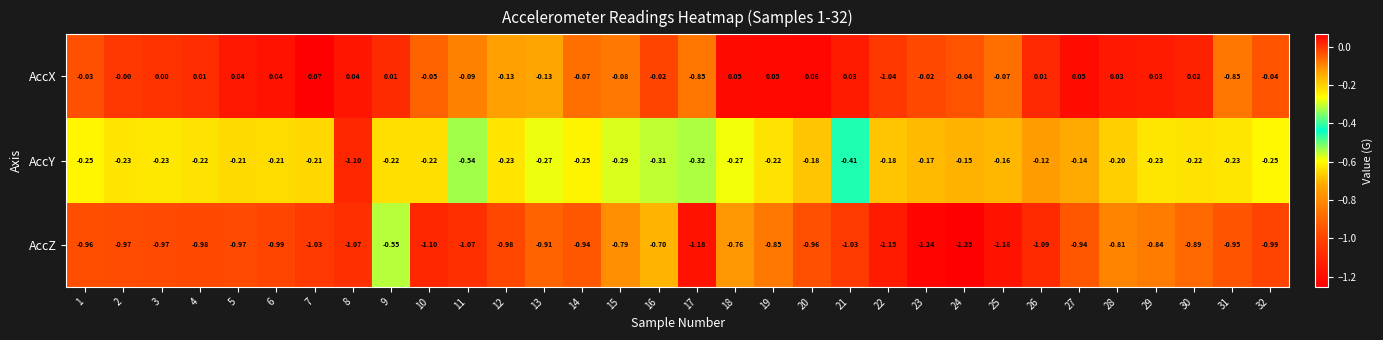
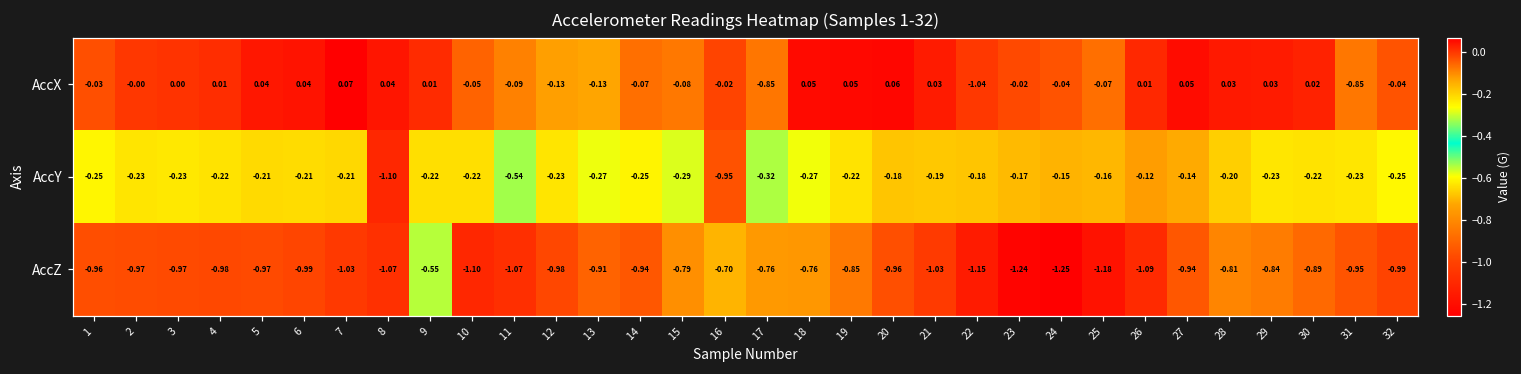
AccY, 16: -0.31 -> -0.95
AccY, 21: -0.41 -> -0.19
AccZ, 17: -1.18 -> -0.76
